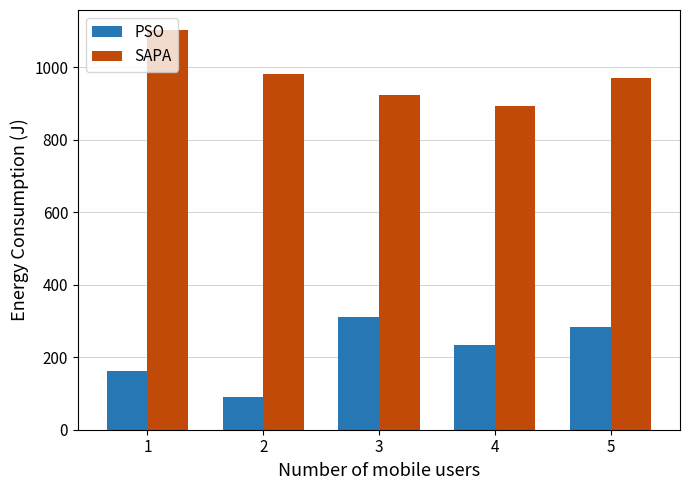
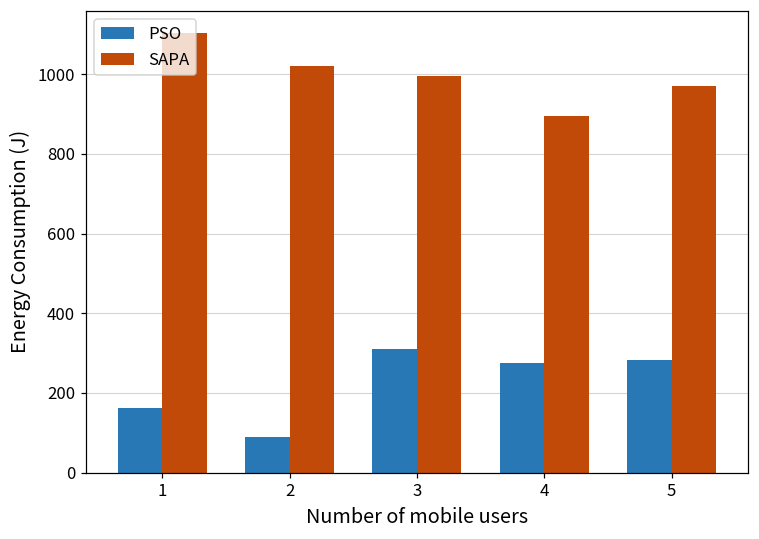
SAPA, 2: 980 -> 1020
SAPA, 3: 930 -> 1000
PSO, 4: 230 -> 270
